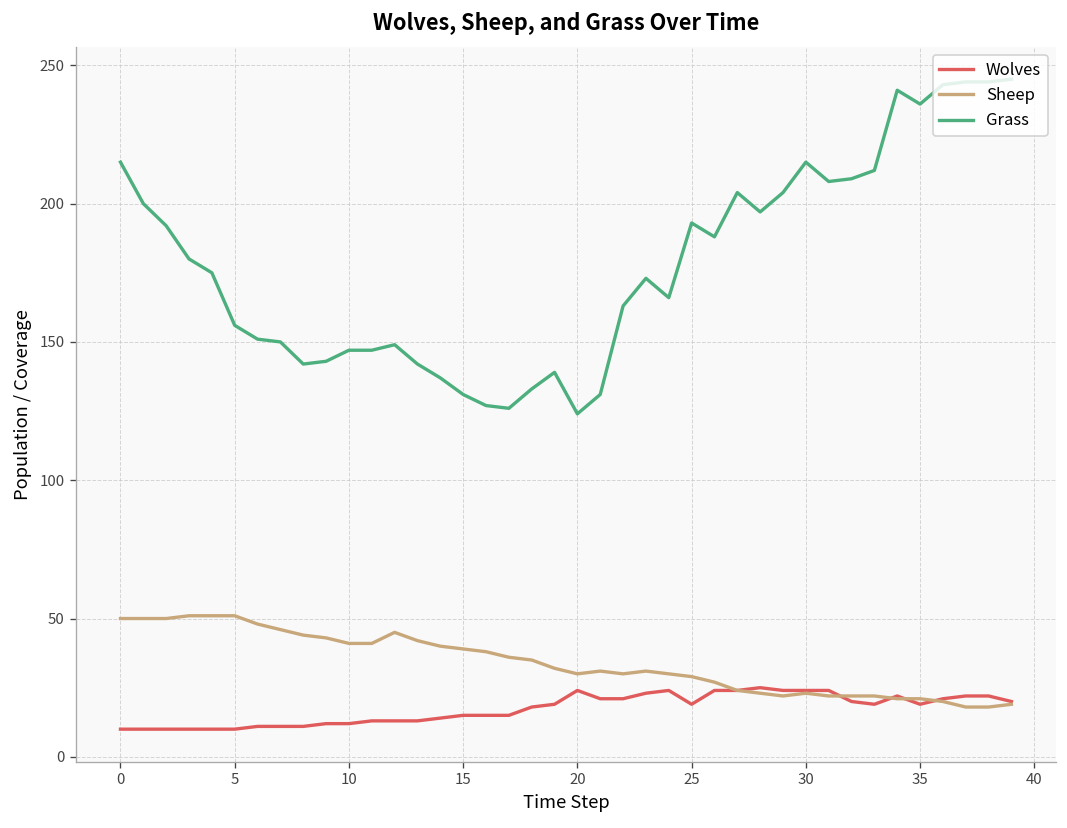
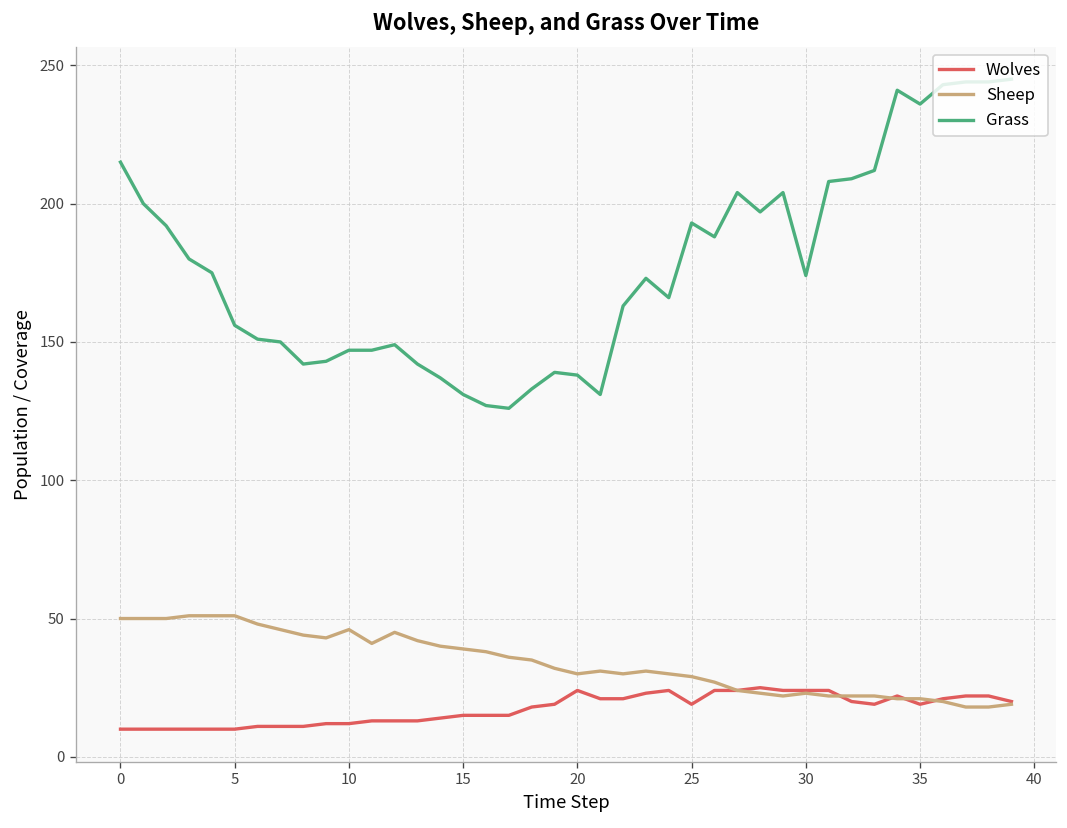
Sheep, 10: 41 -> 46
Grass, 20: 124 -> 138
Grass, 30: 215 -> 174
